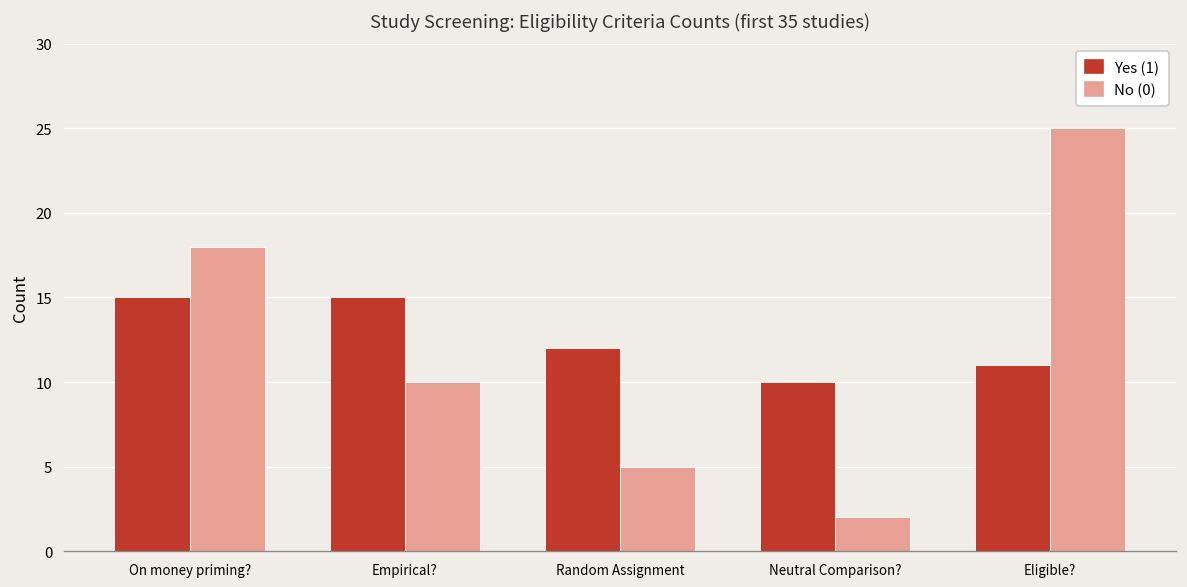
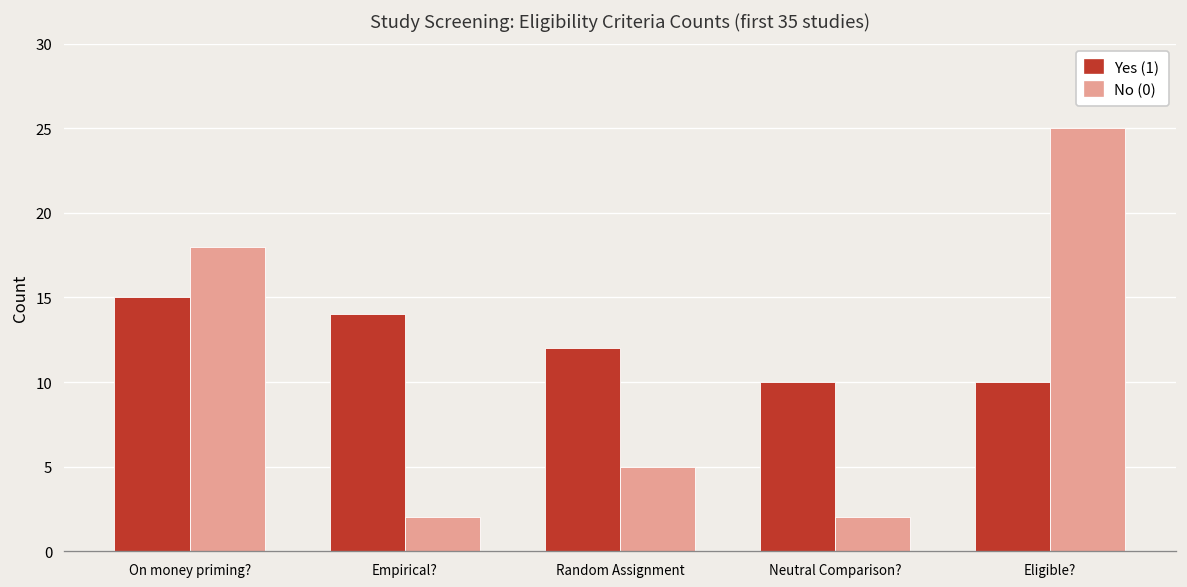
Yes (1), Empirical?: 15 -> 14
No (0), Empirical?: 10 -> 2
Yes (1), Eligible?: 11 -> 10
